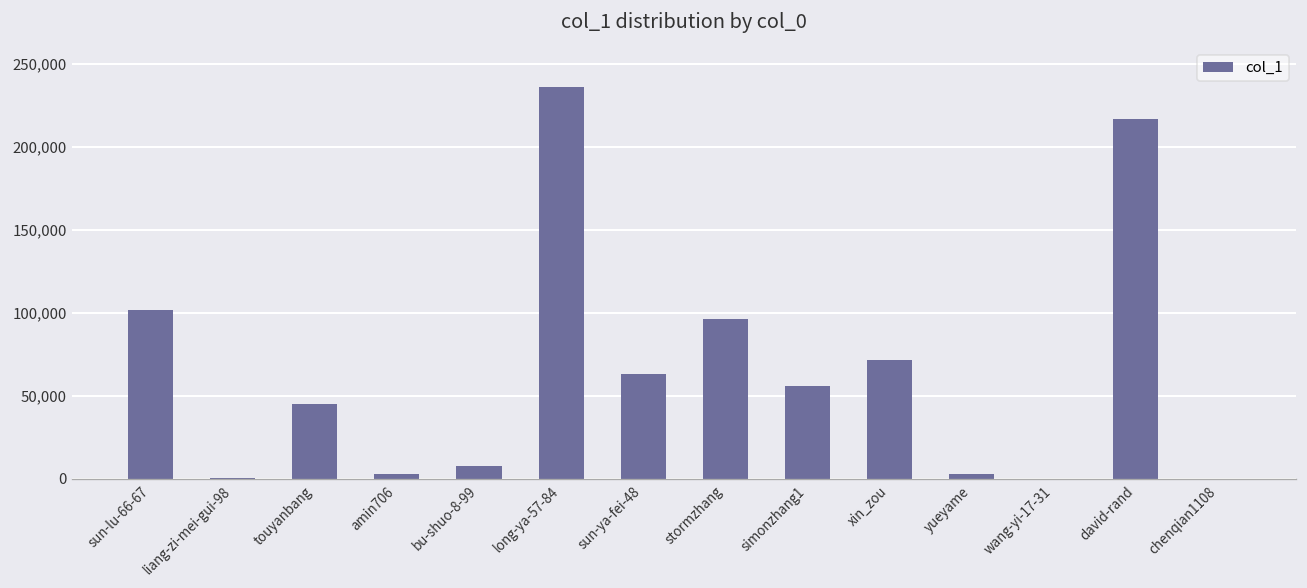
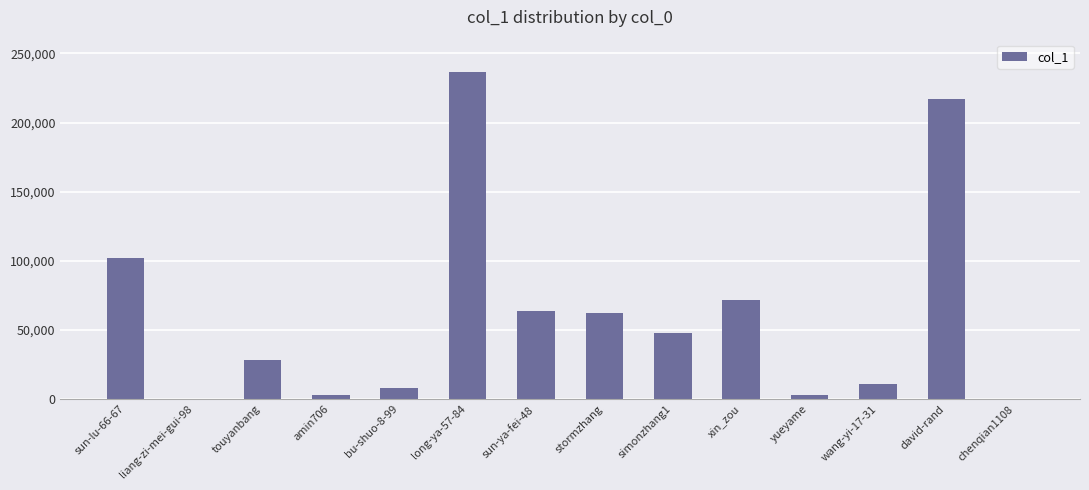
touyanbang: 45,000 -> 29,000
stormzhang: 97,000 -> 62,000
simonzhang1: 56,000 -> 48,000
wang-yi-17-31: 0 -> 11,000
